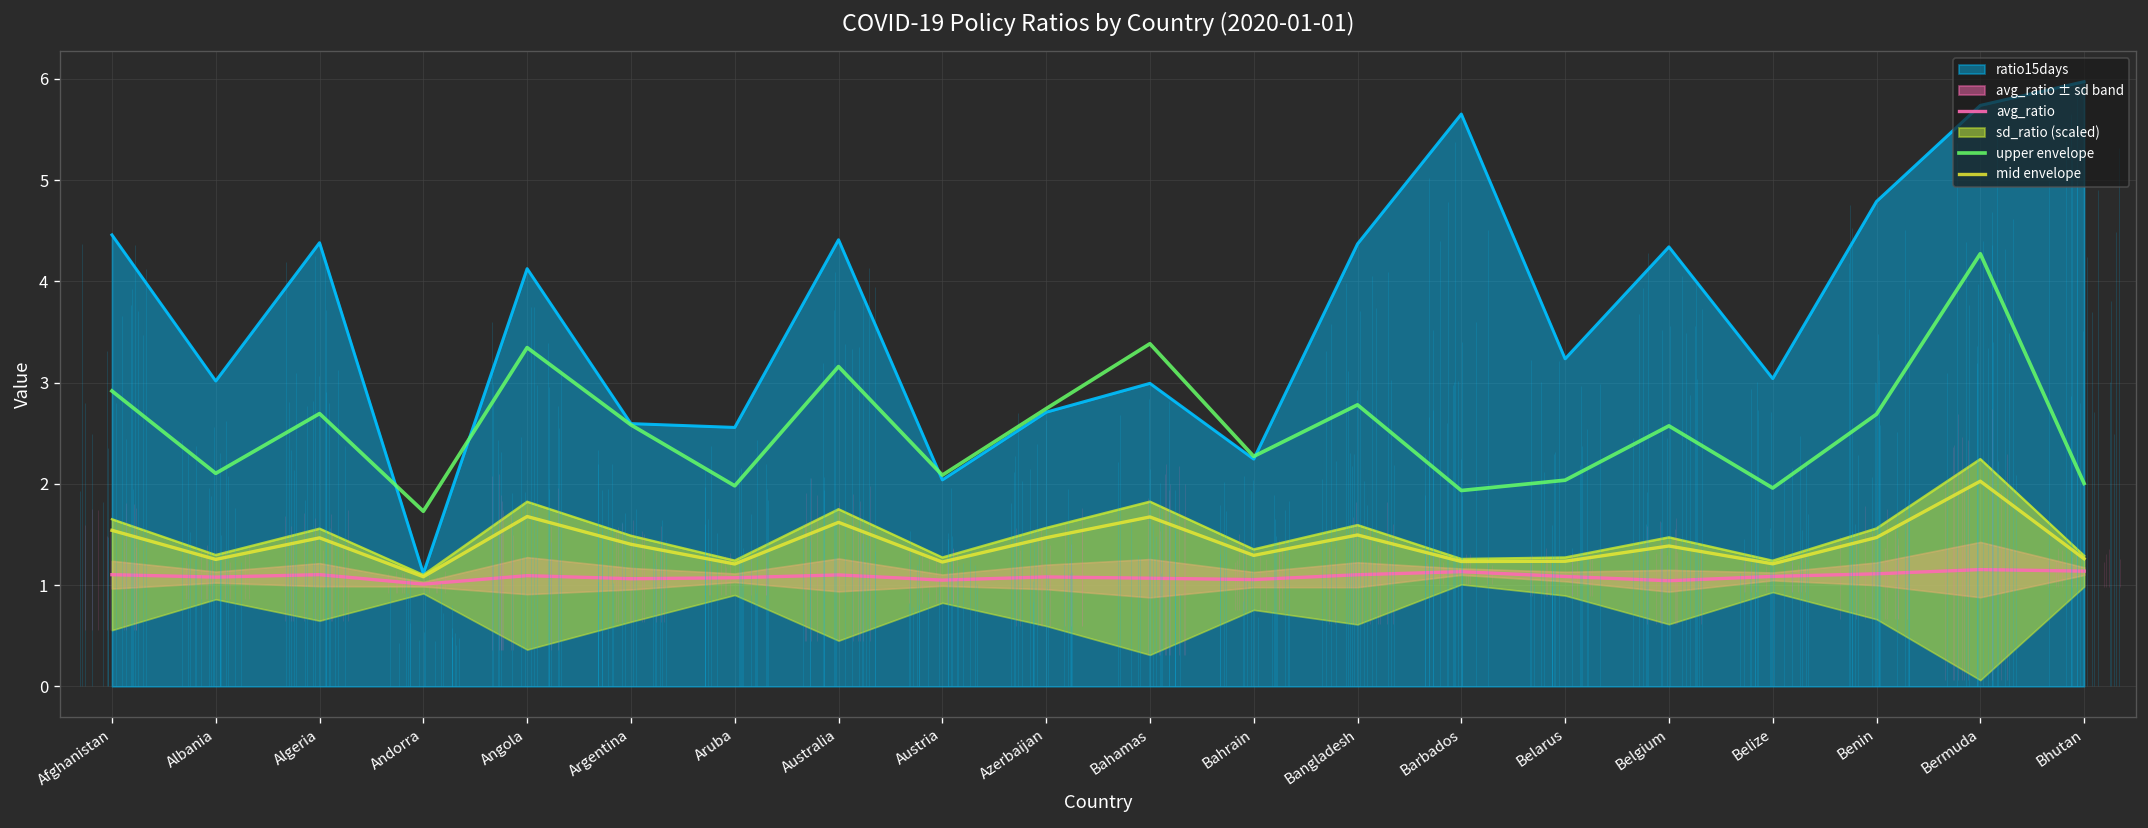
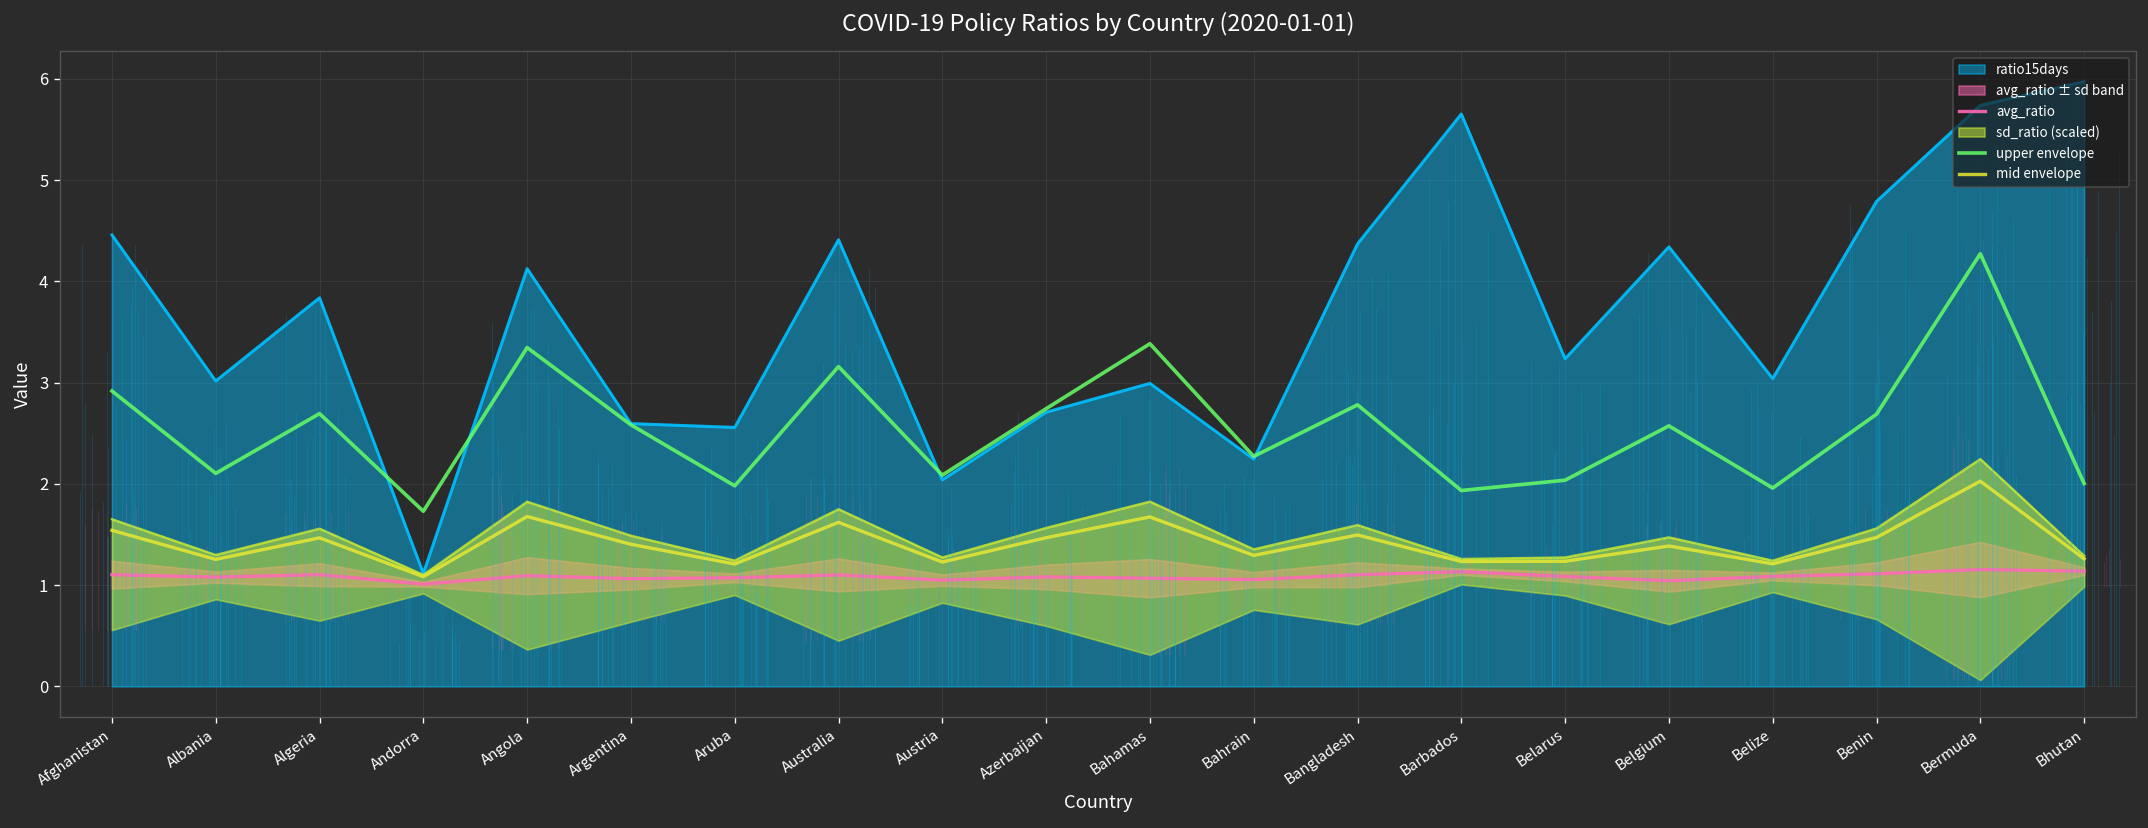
ratio15days, Algeria: 4.4 -> 3.8
